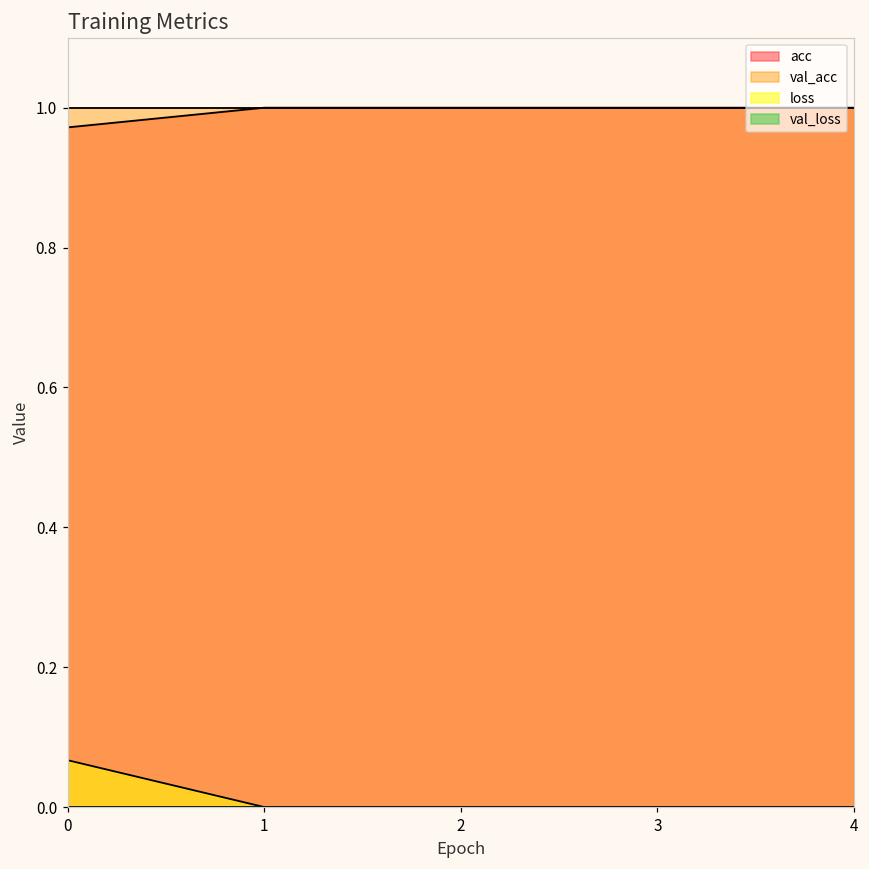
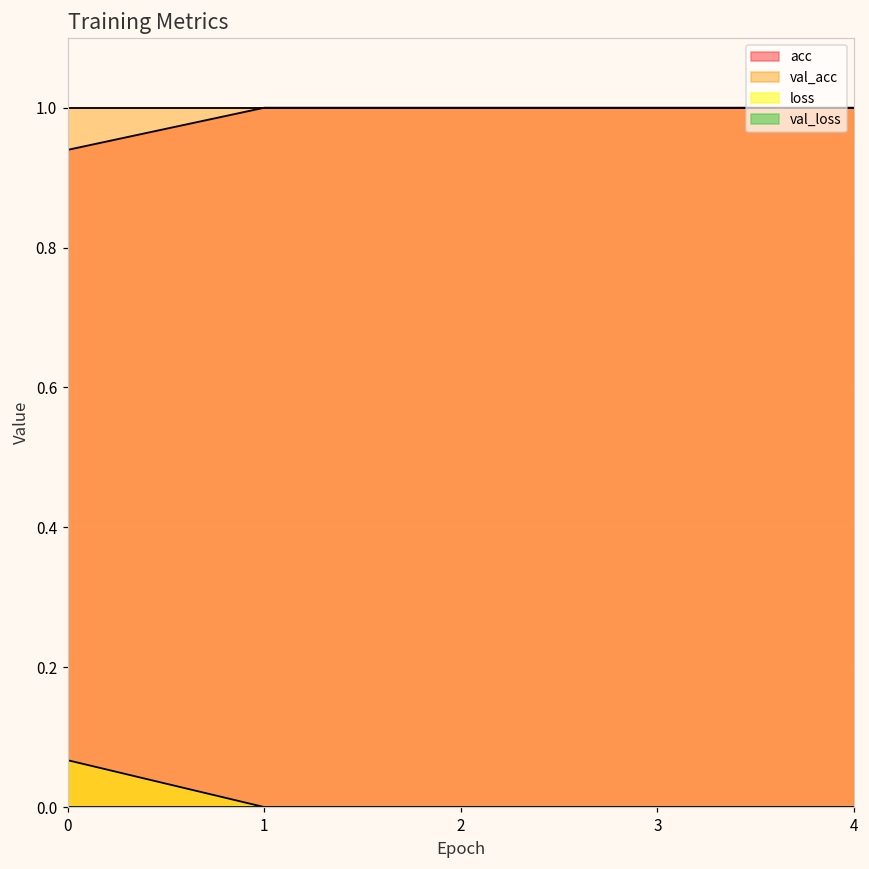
acc, 0: 0.97 -> 0.94
